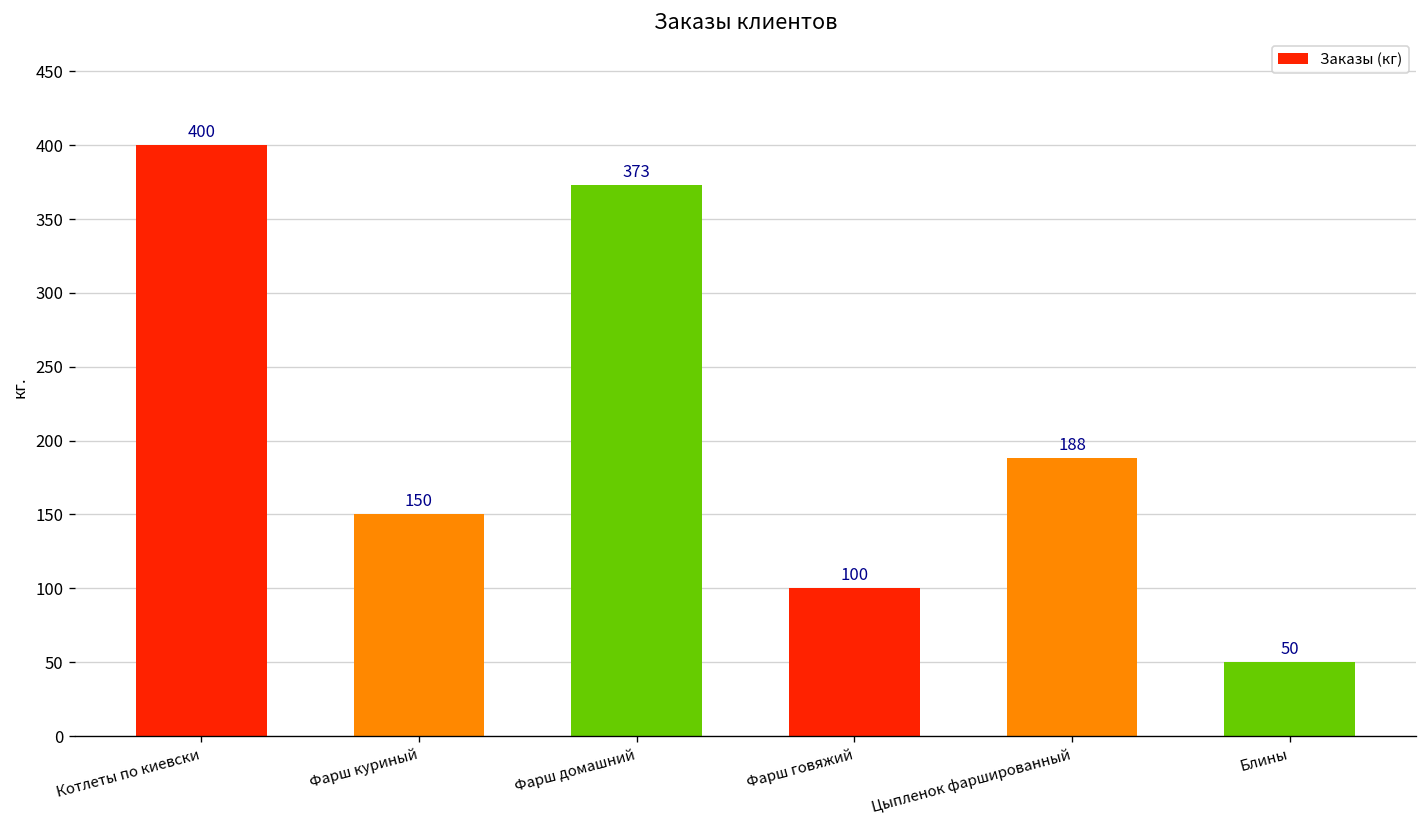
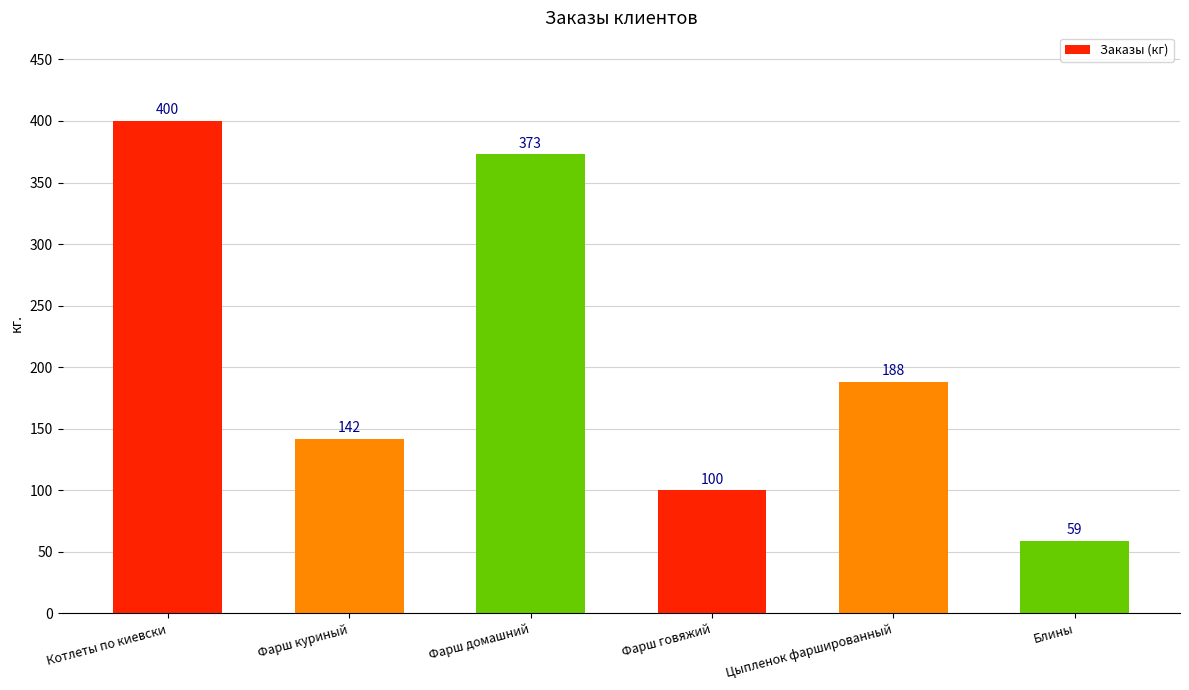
Фарш куриный: 150 -> 142
Блины: 50 -> 59
